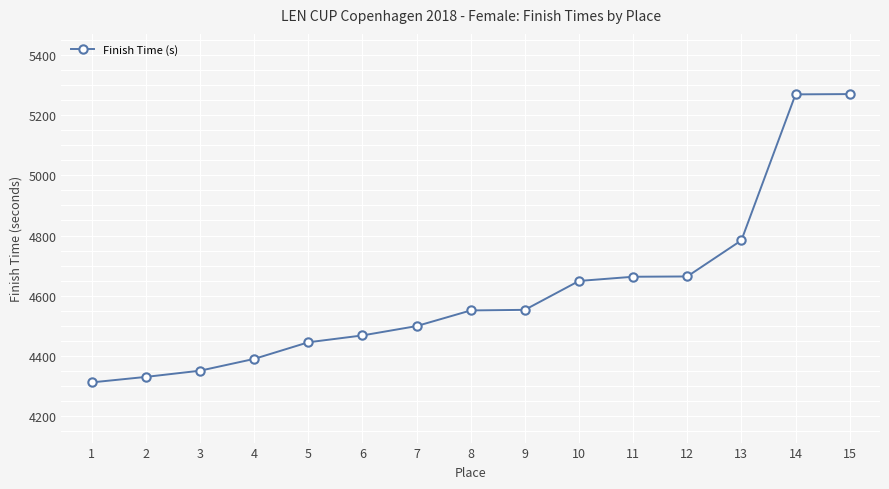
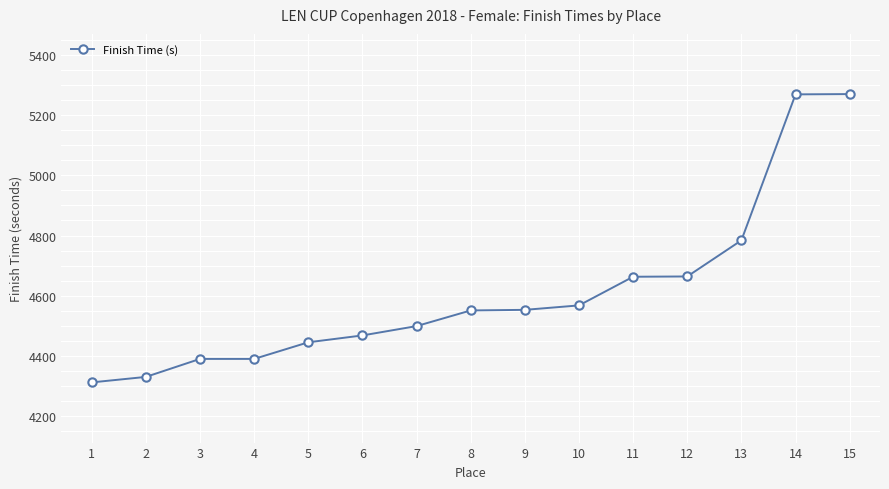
3: 4350 -> 4390
10: 4650 -> 4570
